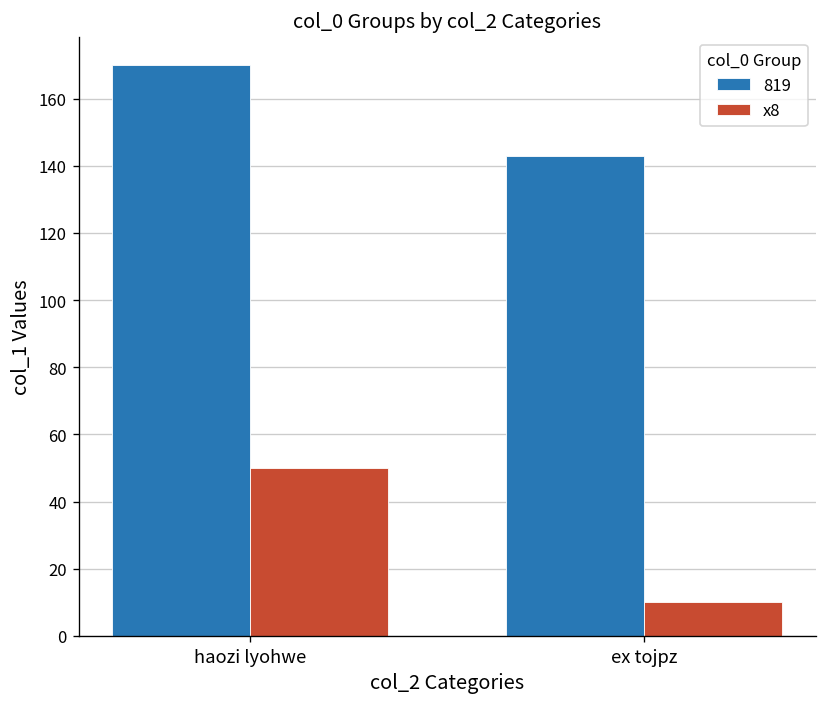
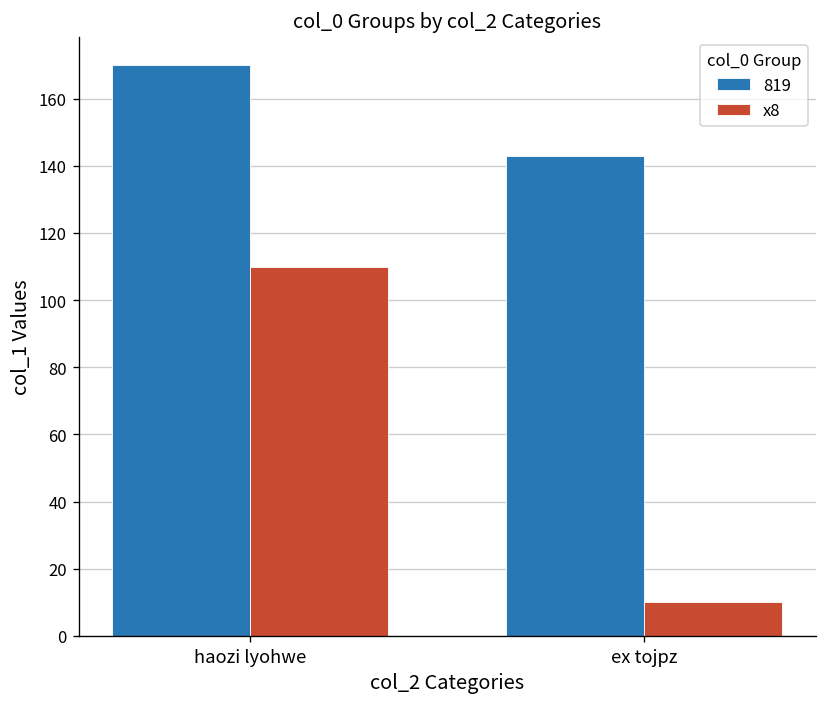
x8, haozi lyohwe: 50 -> 110
